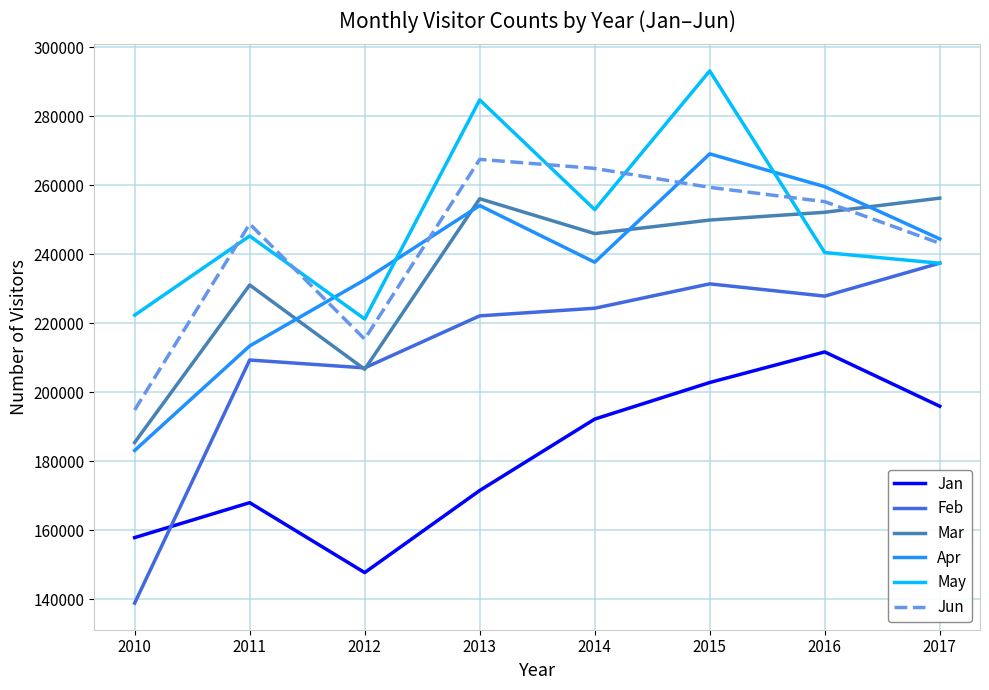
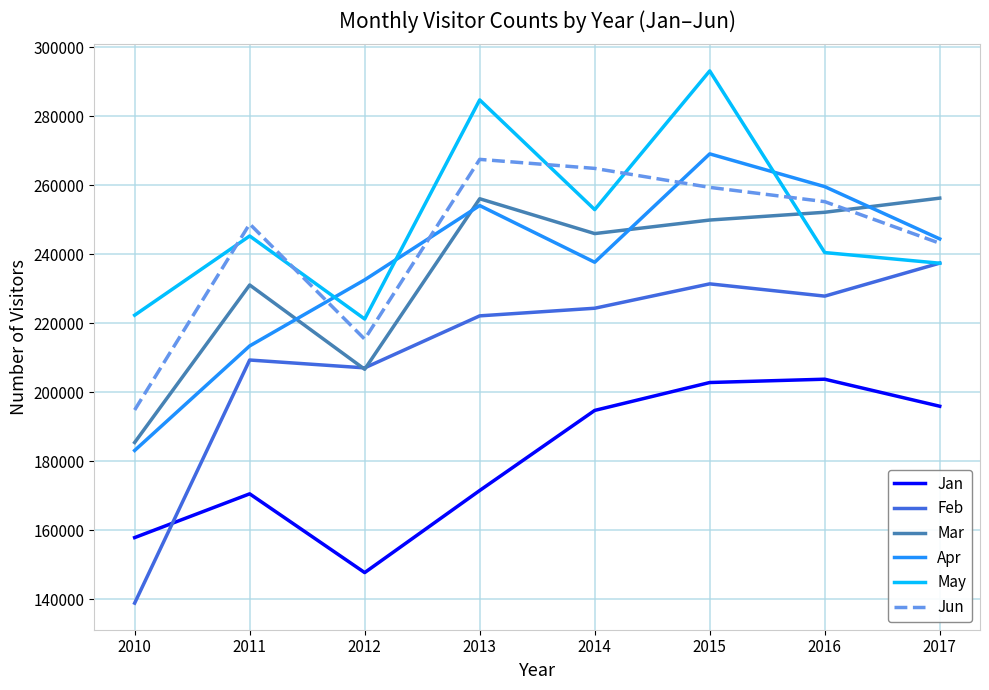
Jan, 2011: 168000 -> 171000
Jan, 2014: 192000 -> 195000
Jan, 2016: 212000 -> 204000
